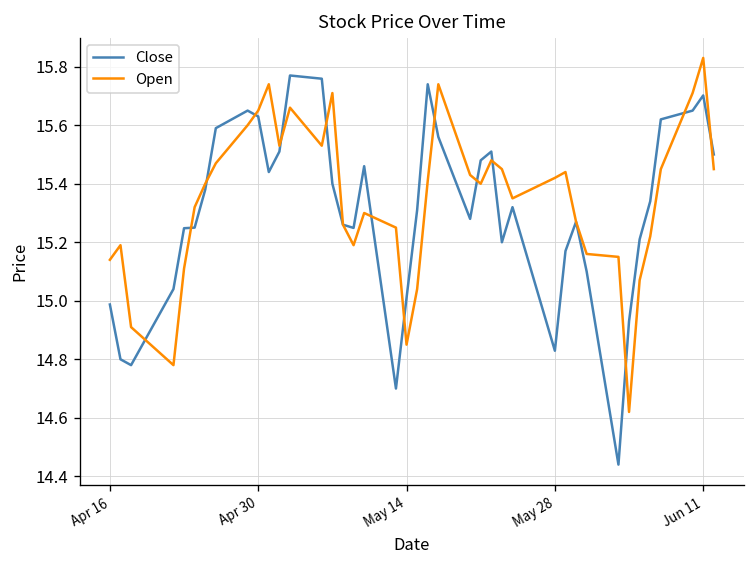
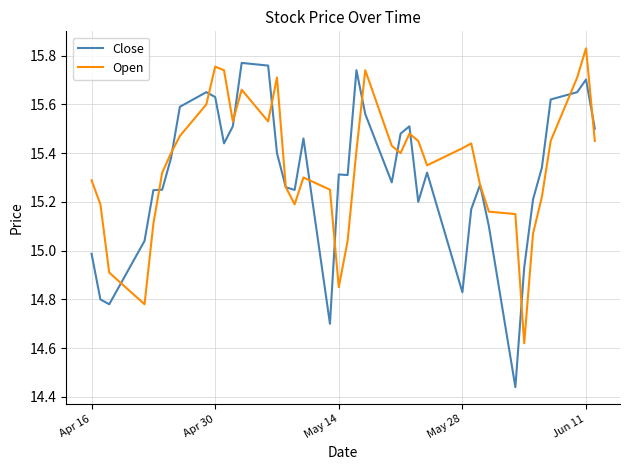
Open, Apr 16: 15.14 -> 15.29
Open, Apr 30: 15.65 -> 15.75
Close, May 14: 15.01 -> 15.31
